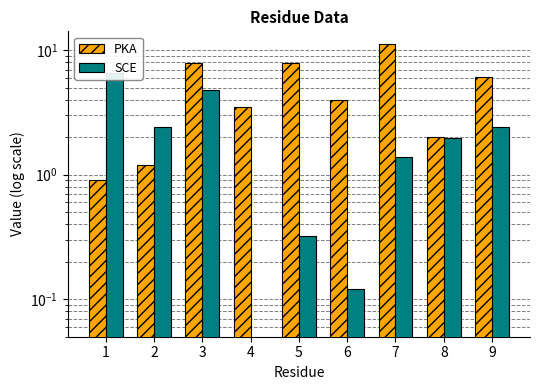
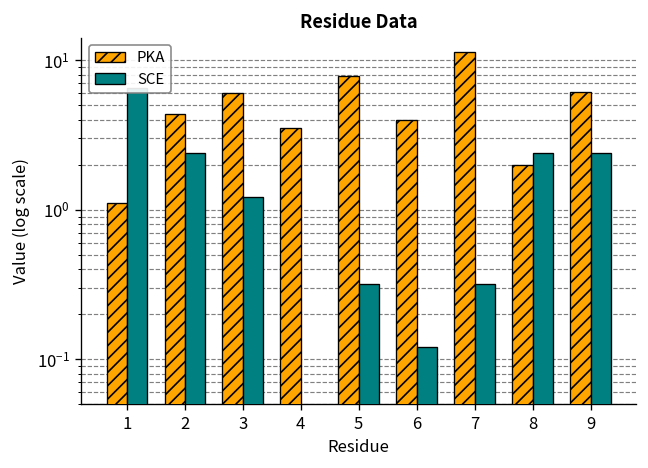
PKA, 1: 0.9 -> 1.1
PKA, 2: 1.2 -> 4.4
PKA, 3: 8 -> 6
SCE, 3: 4.8 -> 1.2
SCE, 7: 1.4 -> 0.32
SCE, 8: 2.0 -> 2.4
